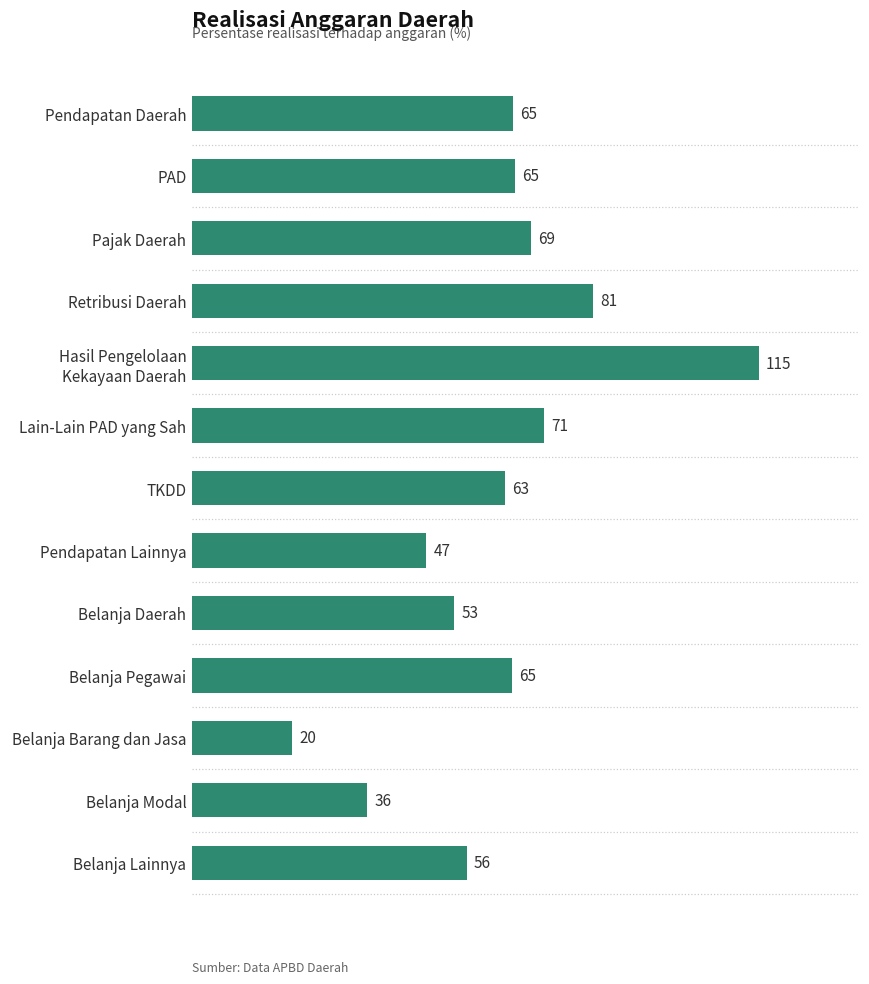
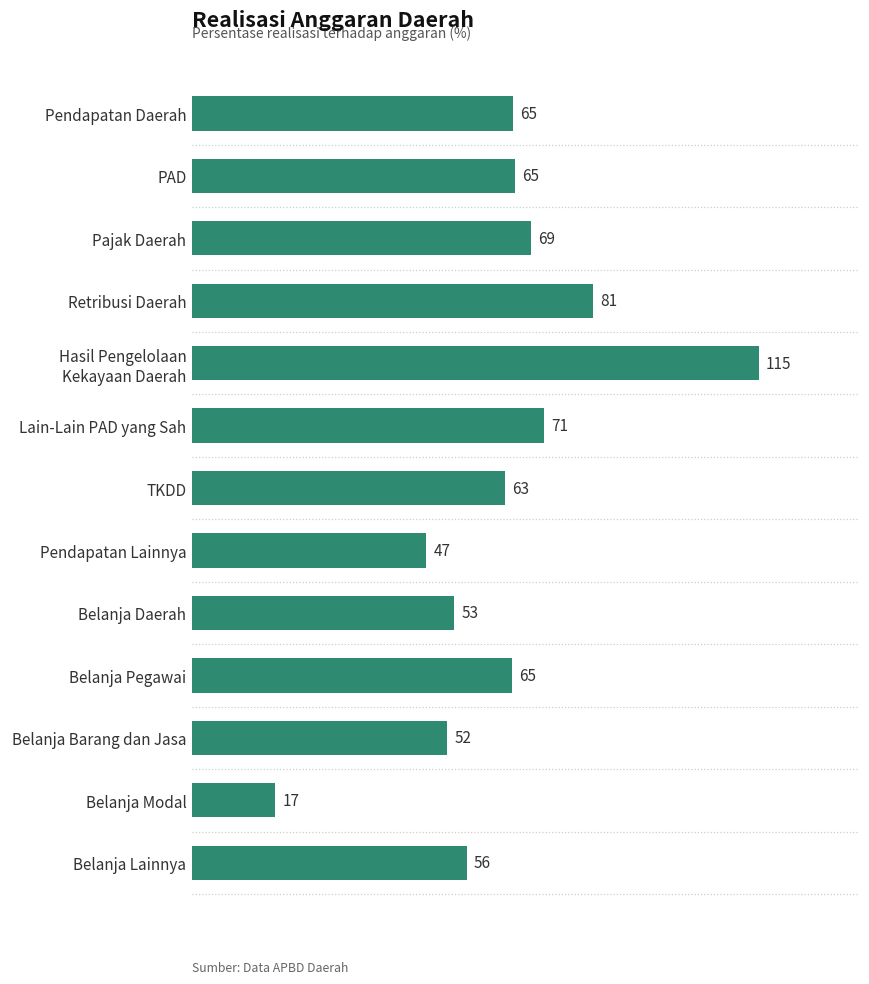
Belanja Barang dan Jasa: 20 -> 52
Belanja Modal: 36 -> 17
